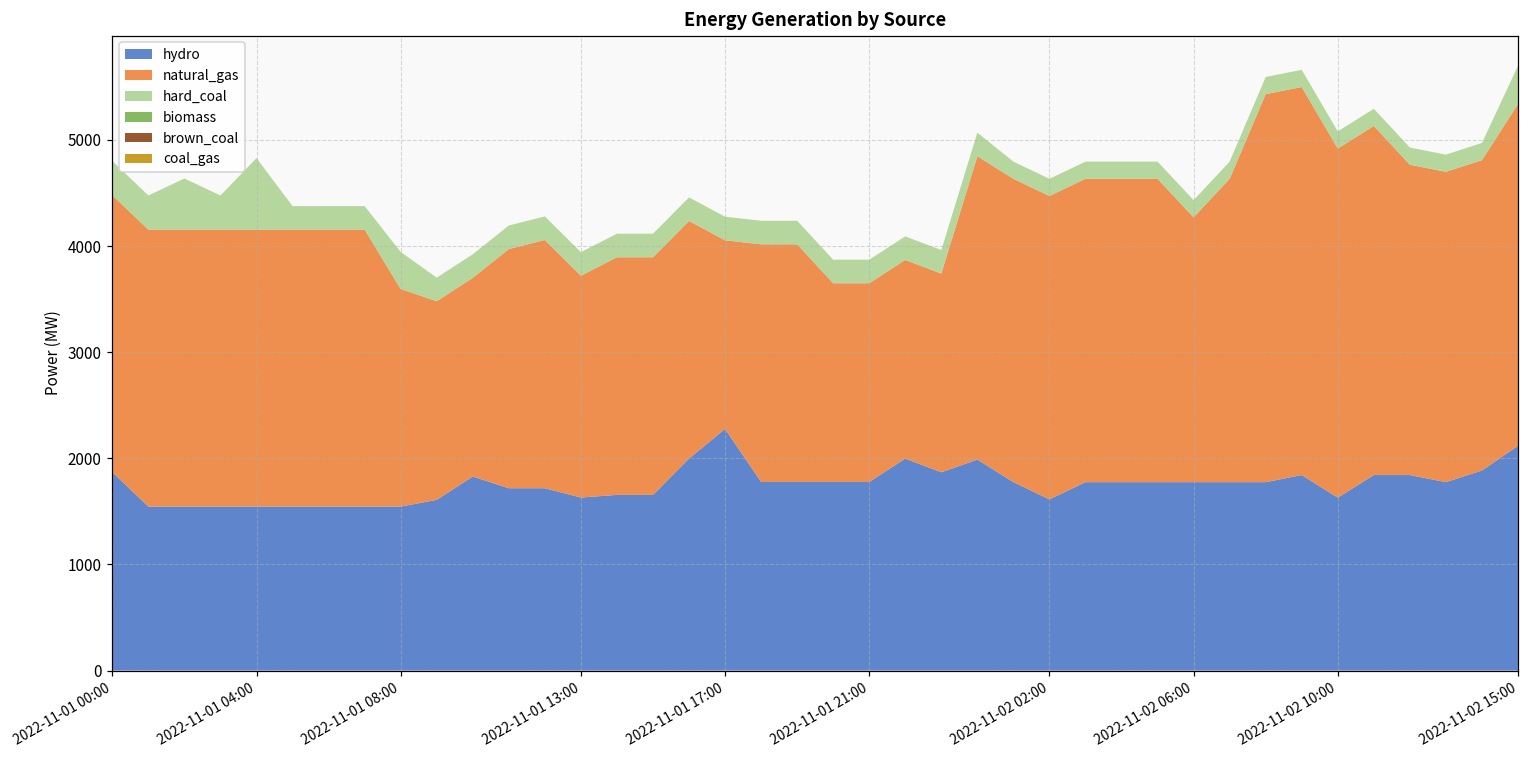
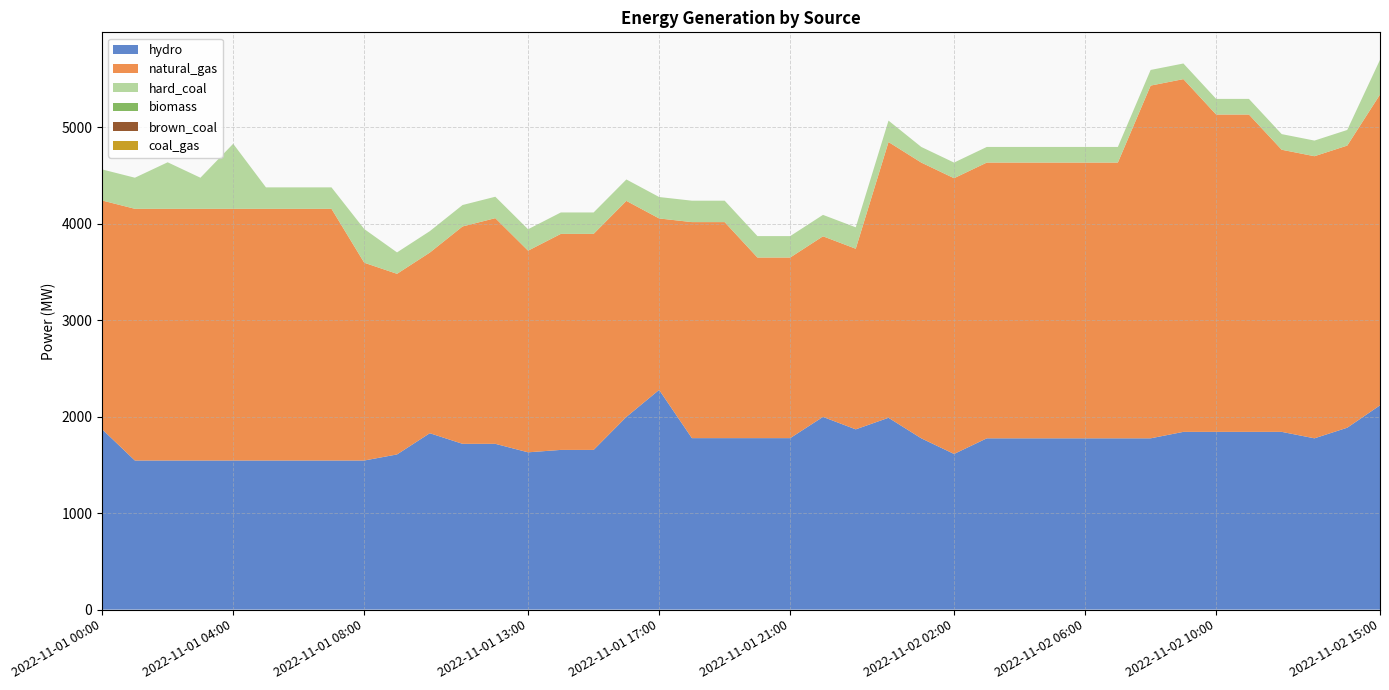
natural_gas, 2022-11-01 00:00: 2600 -> 2400
natural_gas, 2022-11-02 06:00: 2500 -> 2900
hydro, 2022-11-02 10:00: 1600 -> 1800
